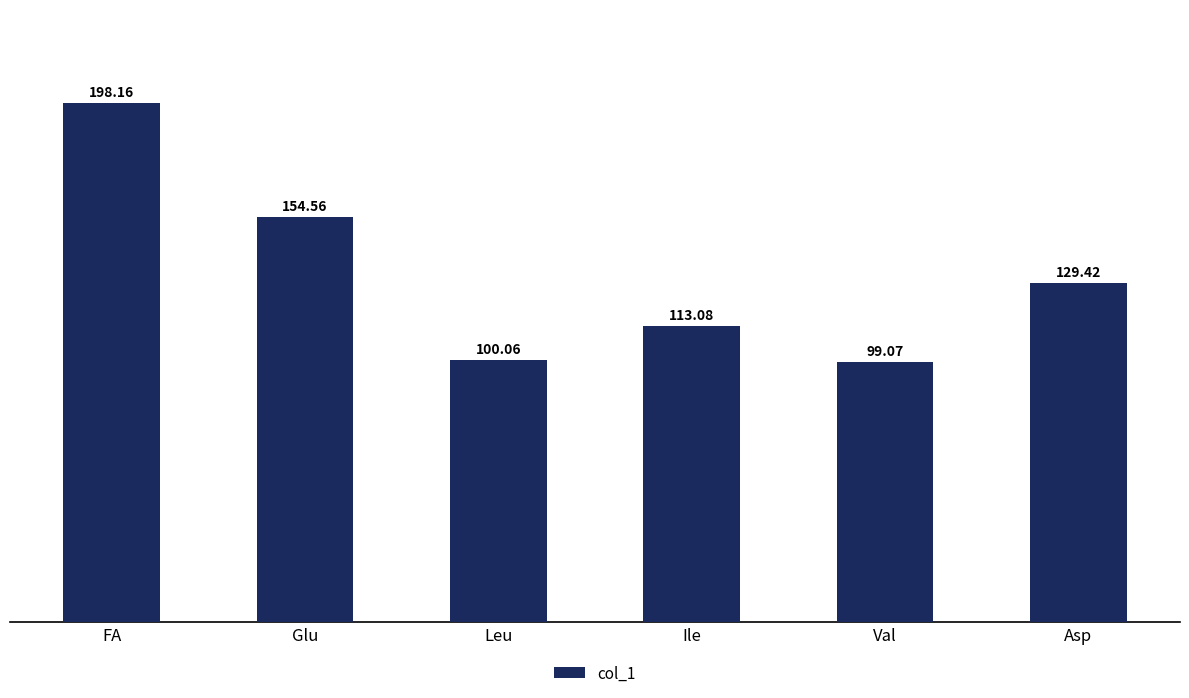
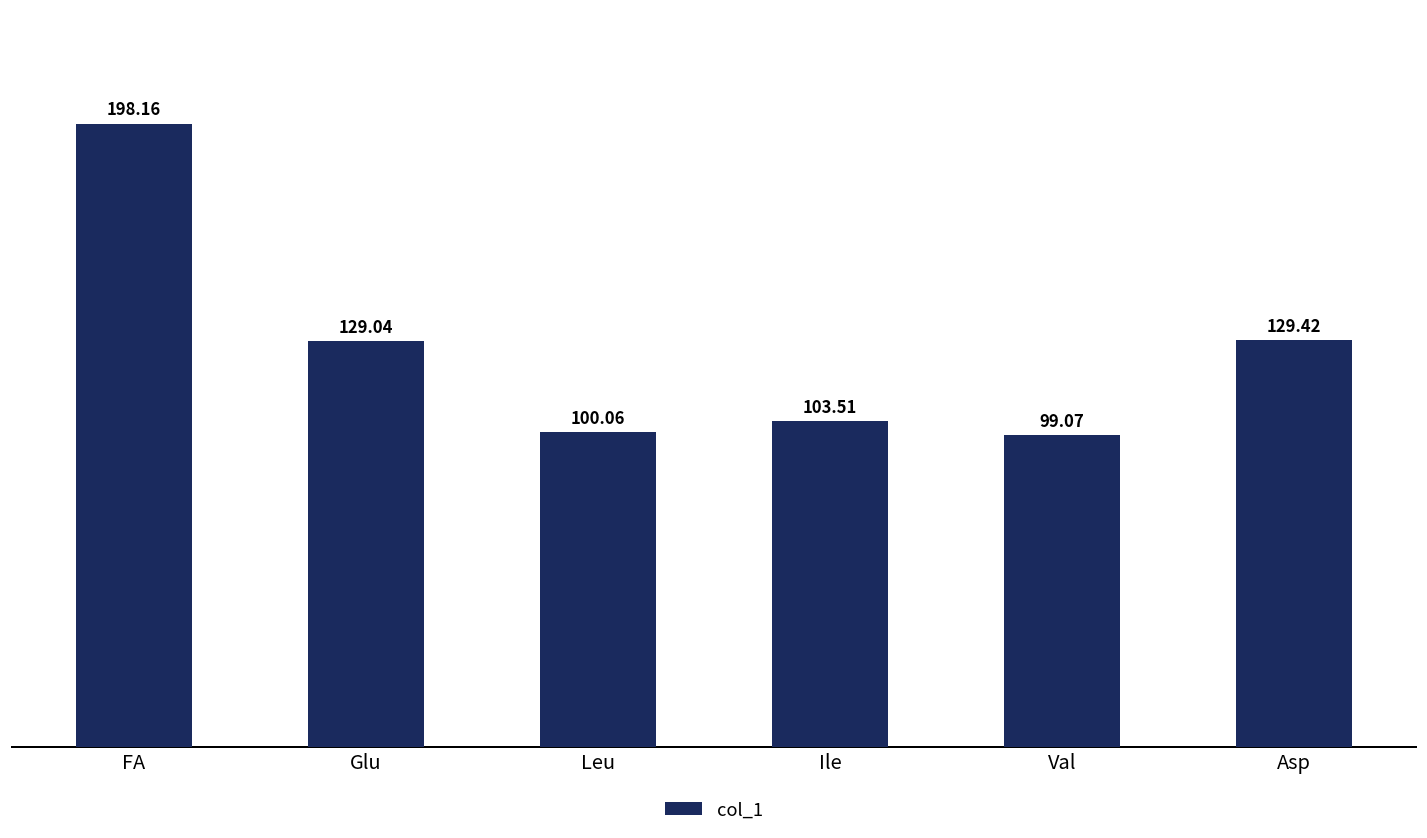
Glu: 154.56 -> 129.04
Ile: 113.08 -> 103.51
